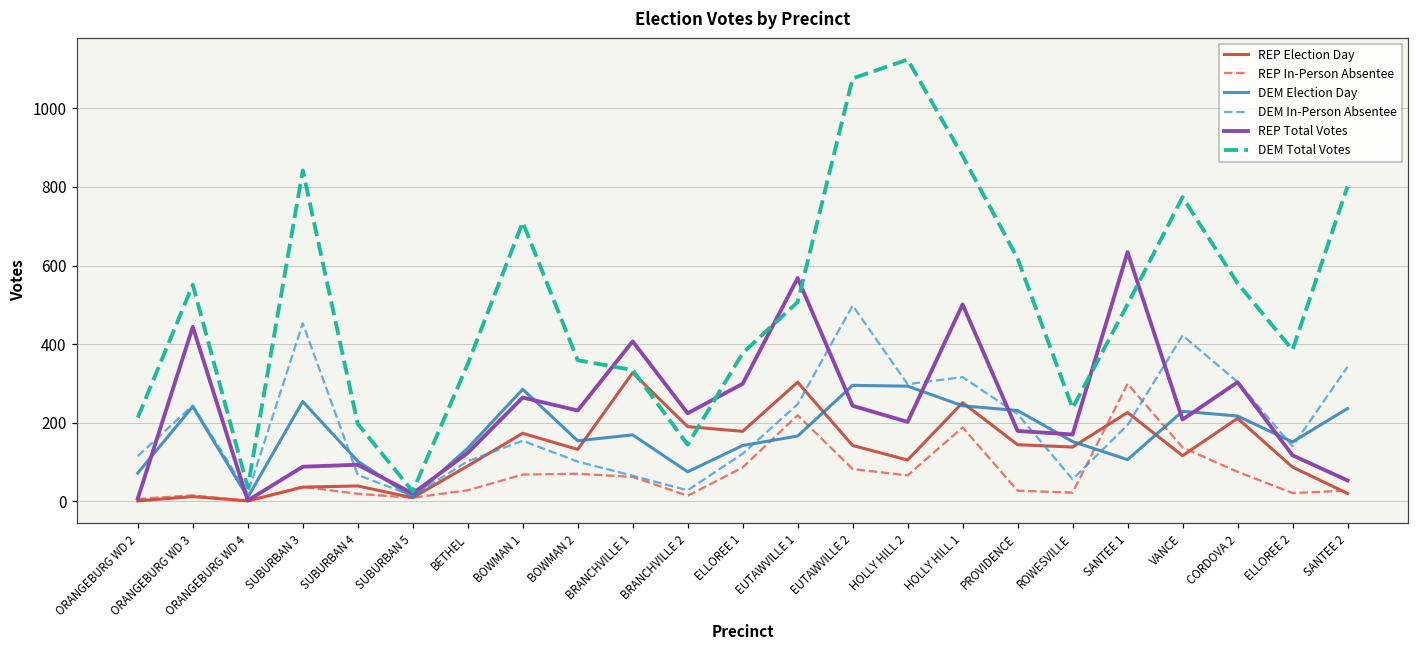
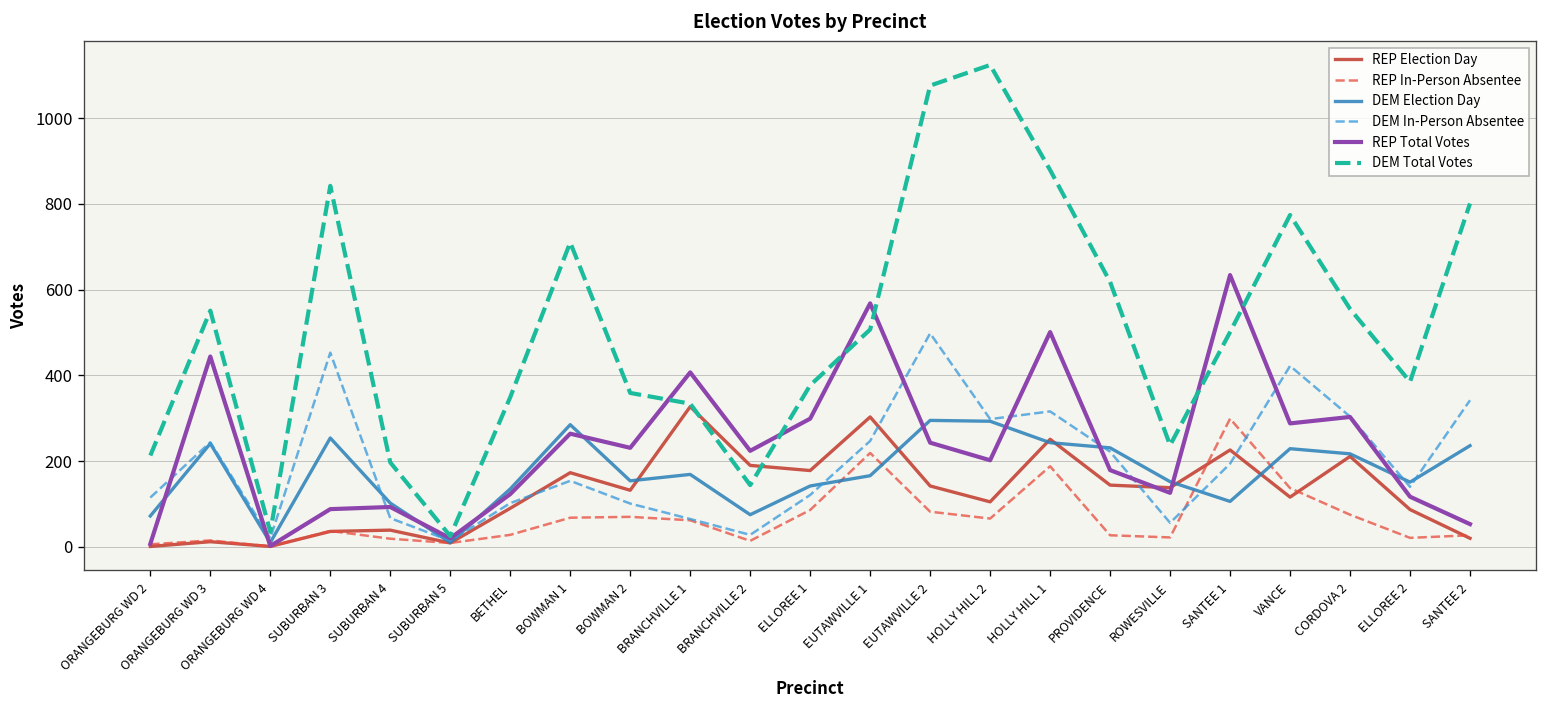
REP Total Votes, ROWESVILLE: 170 -> 130
REP Total Votes, VANCE: 210 -> 290
